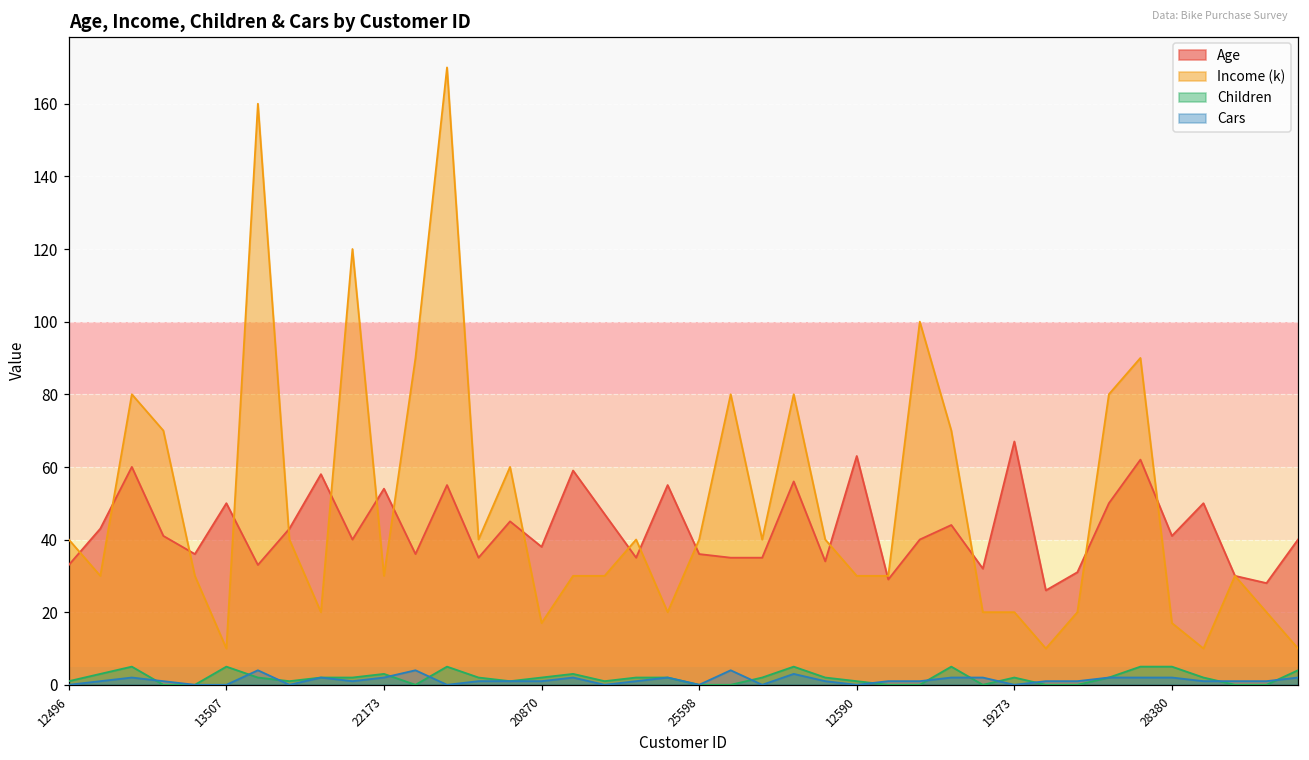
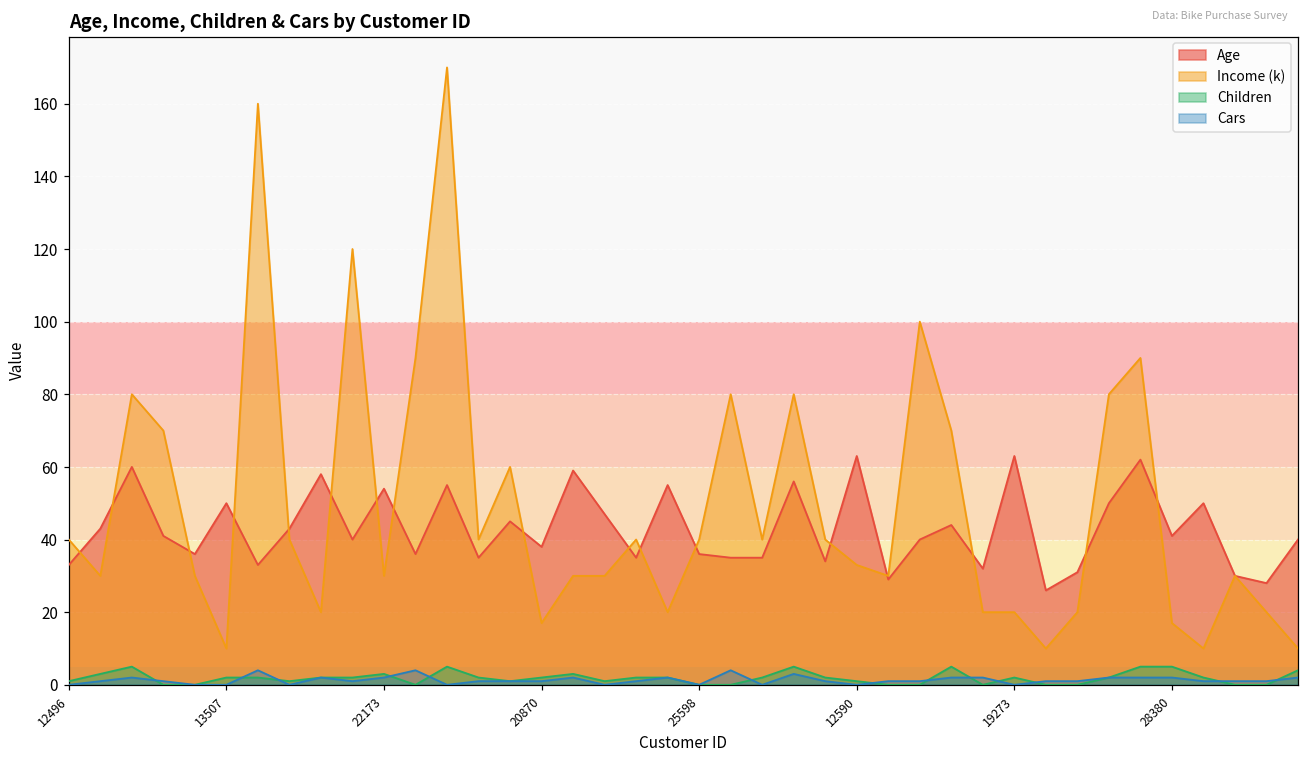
Children, 13507: 5 -> 2
Income (k), 12590: 30 -> 33
Age, 19273: 67 -> 63
